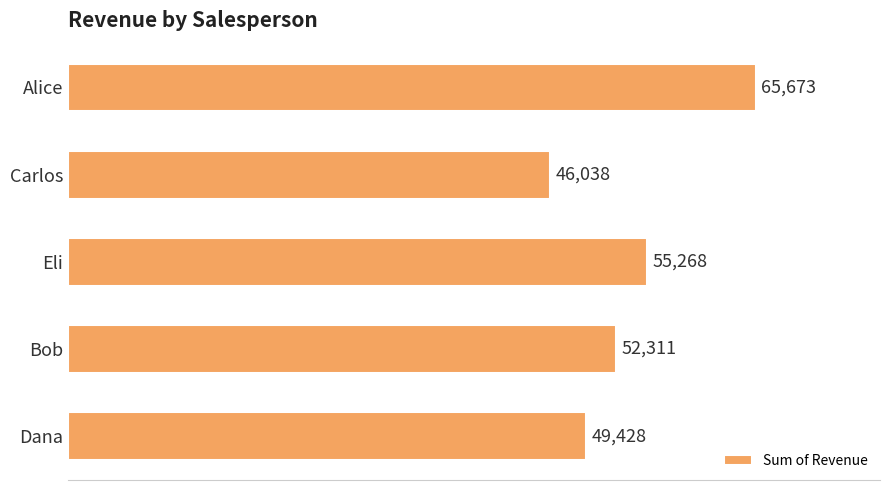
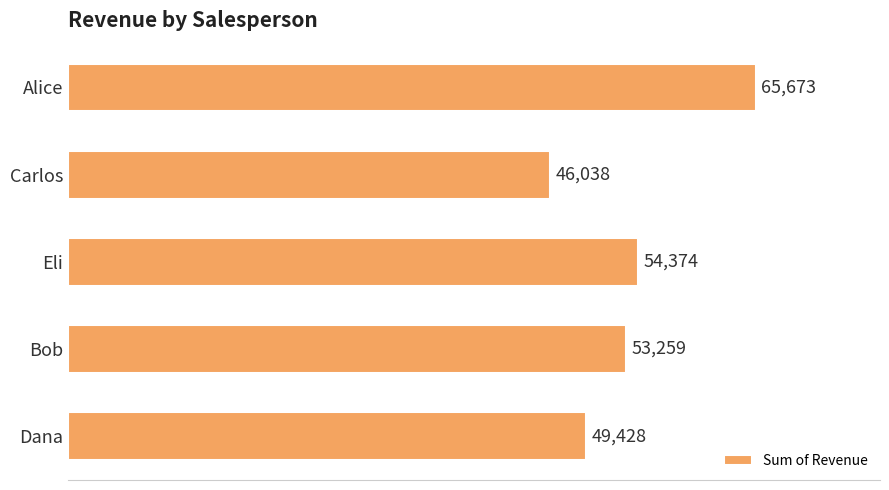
Eli: 55,268 -> 54,374
Bob: 52,311 -> 53,259
